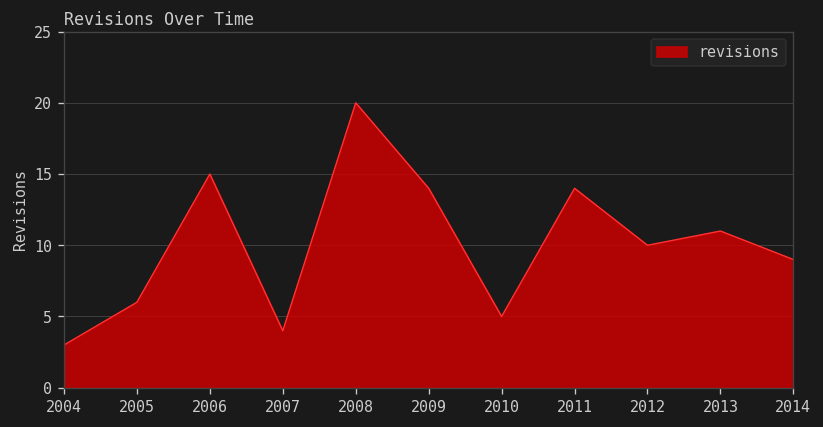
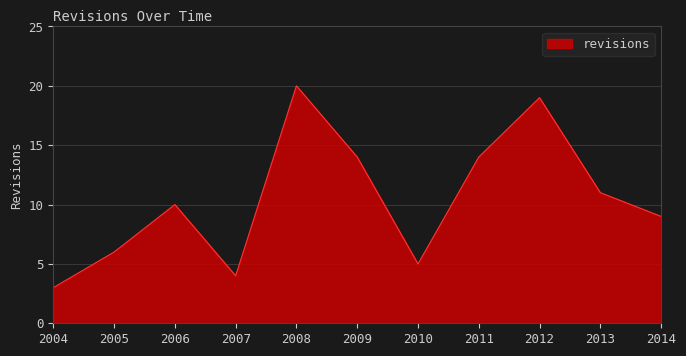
2006: 15 -> 10
2012: 10 -> 19
